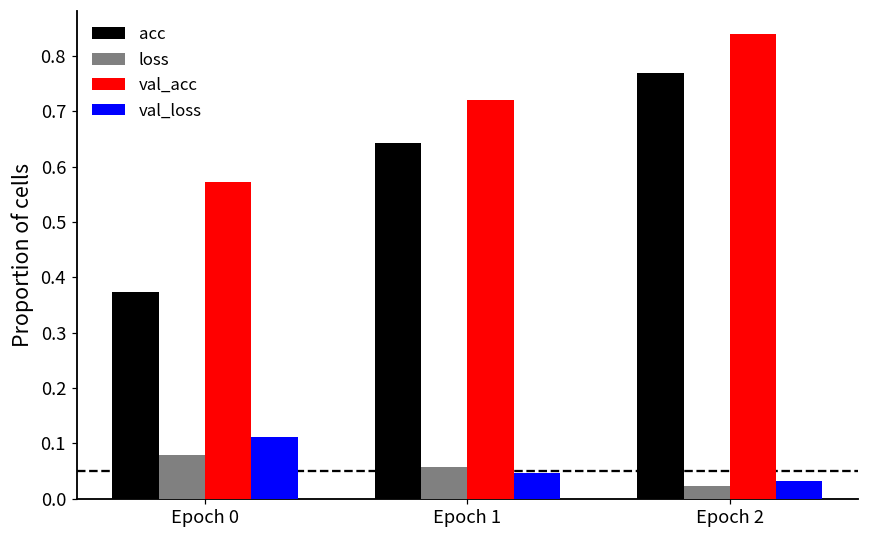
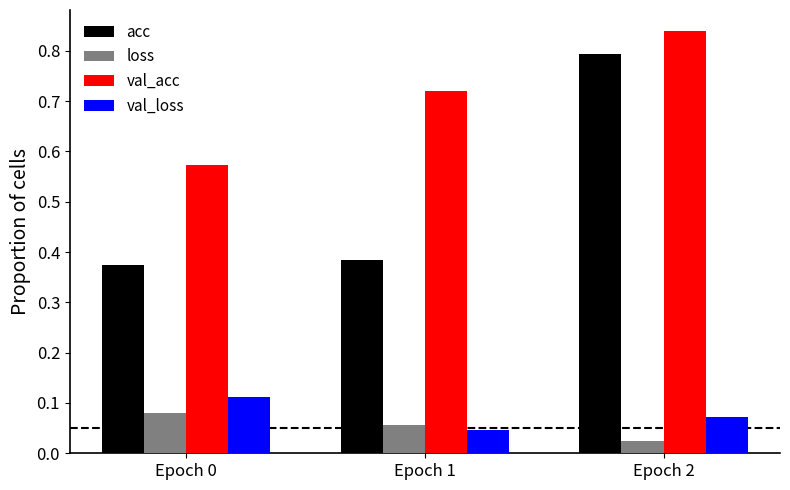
acc, Epoch 1: 0.64 -> 0.38
acc, Epoch 2: 0.77 -> 0.79
val_loss, Epoch 2: 0.03 -> 0.07
